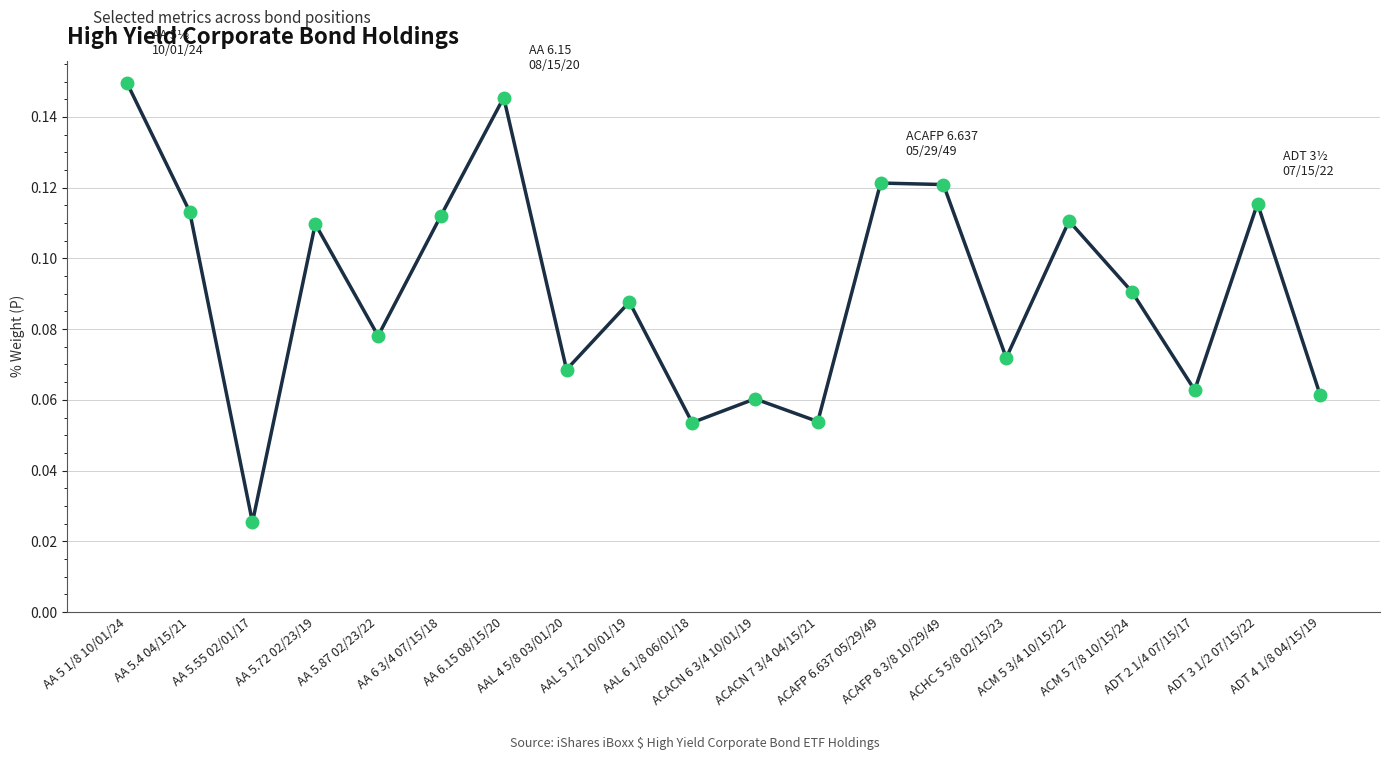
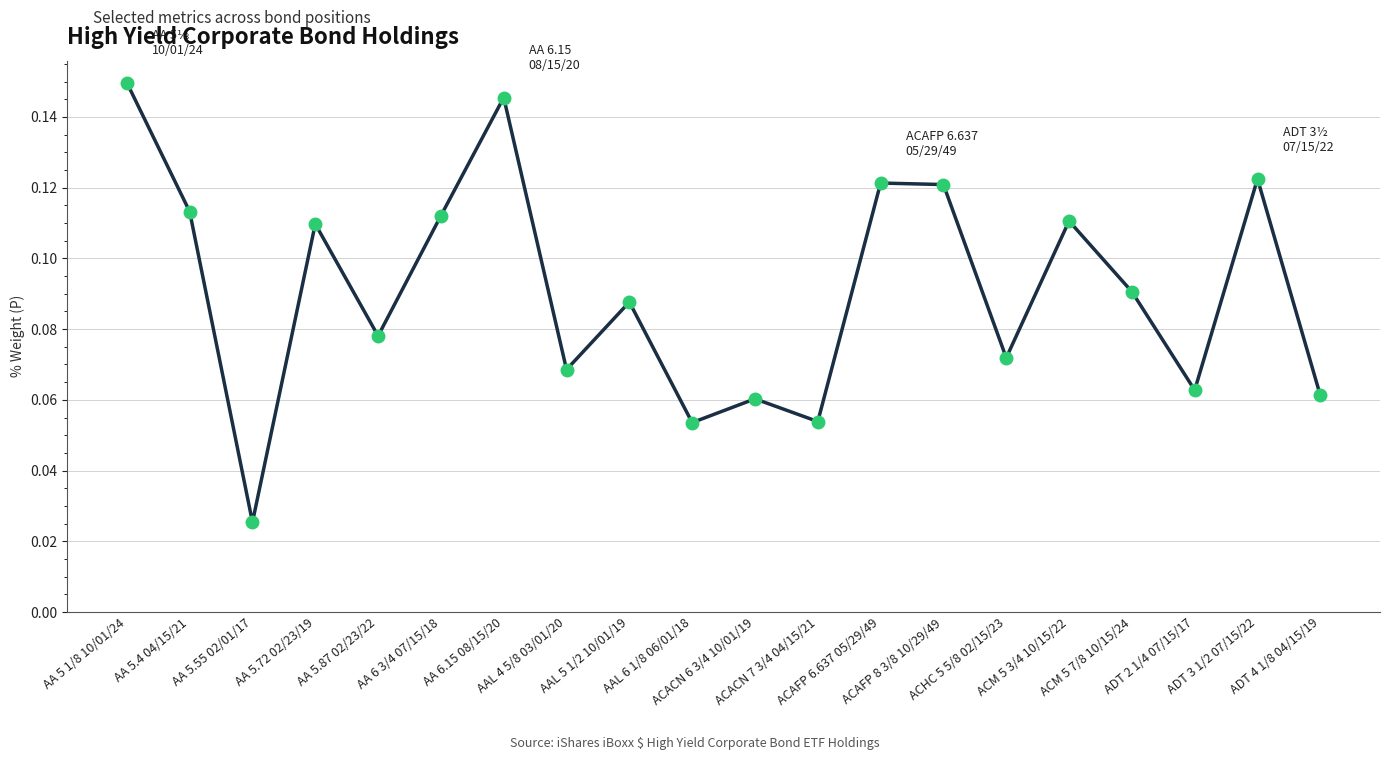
ADT 3 1/2 07/15/22: 0.116 -> 0.122
